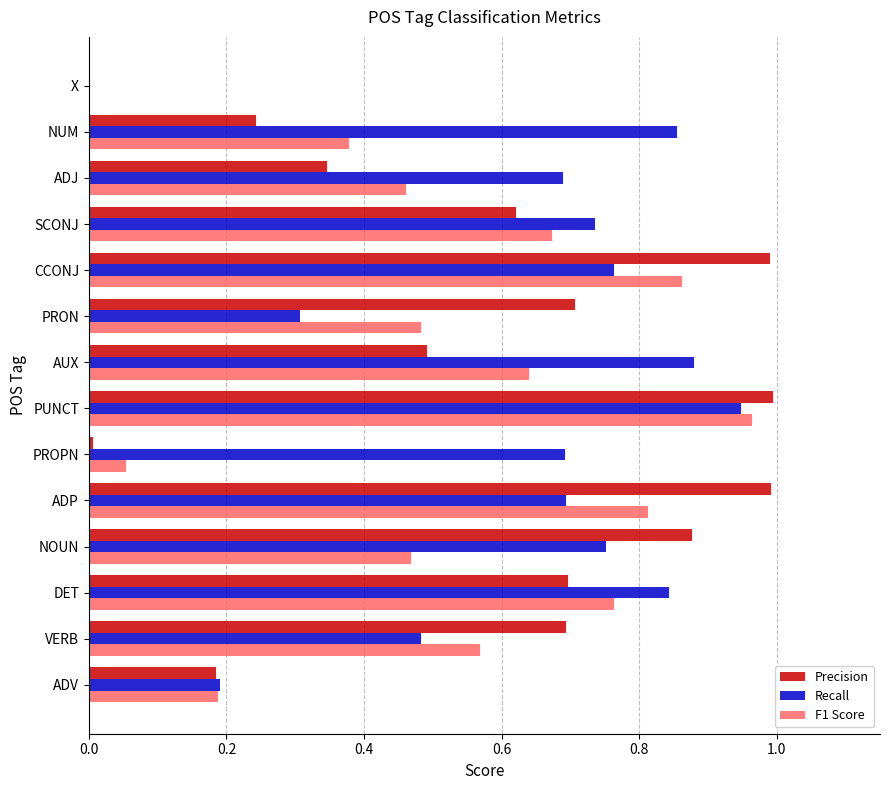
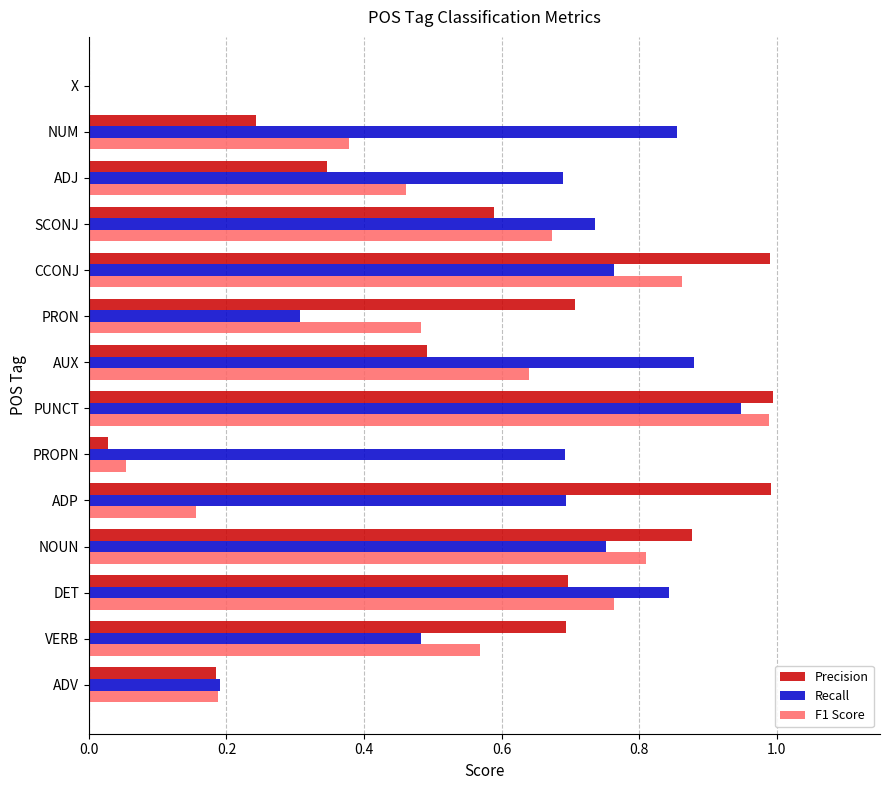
Precision, SCONJ: 0.62 -> 0.59
F1 Score, PUNCT: 0.96 -> 0.99
Precision, PROPN: 0.01 -> 0.03
F1 Score, ADP: 0.81 -> 0.16
F1 Score, NOUN: 0.47 -> 0.81
